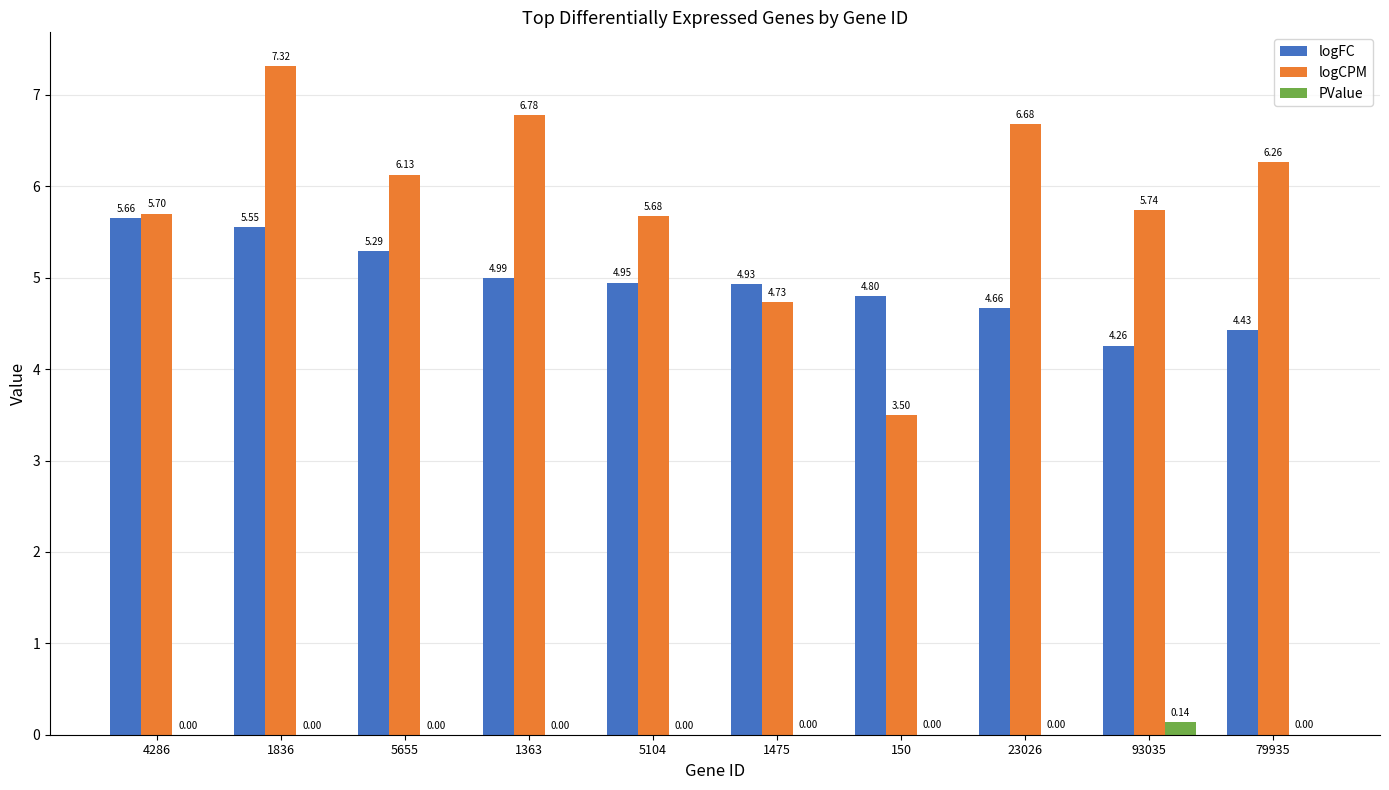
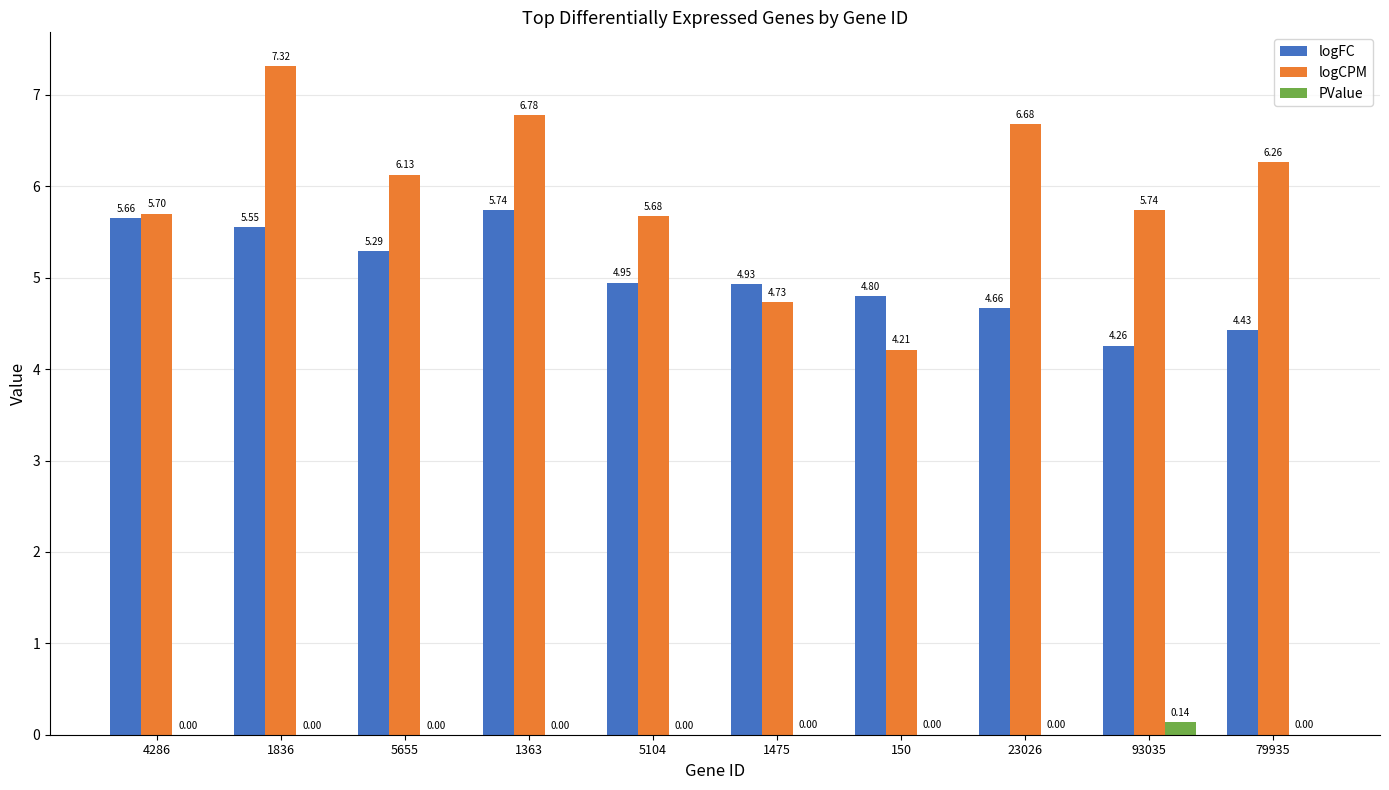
logFC, 1363: 4.99 -> 5.74
logCPM, 150: 3.50 -> 4.21
